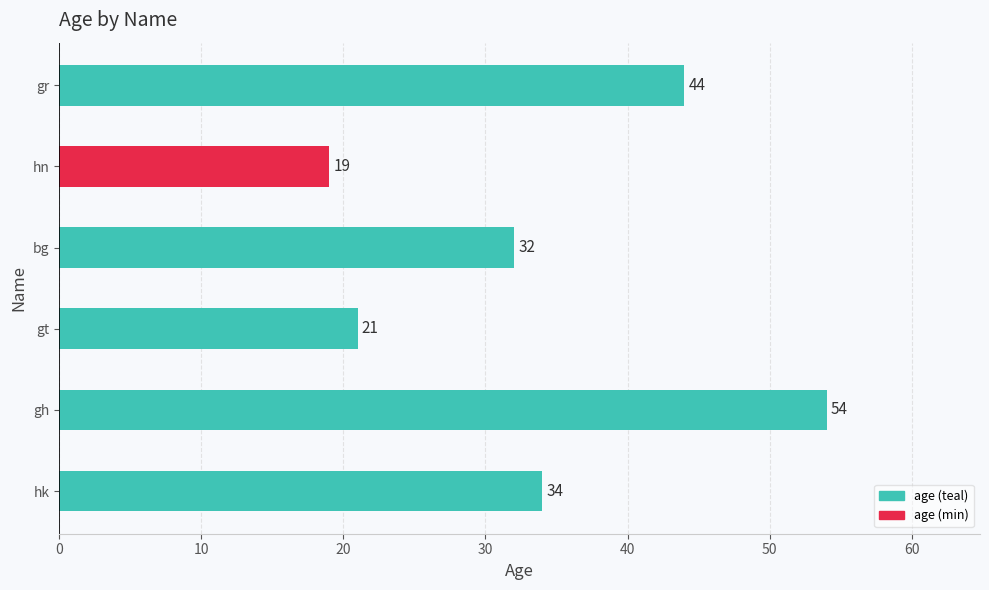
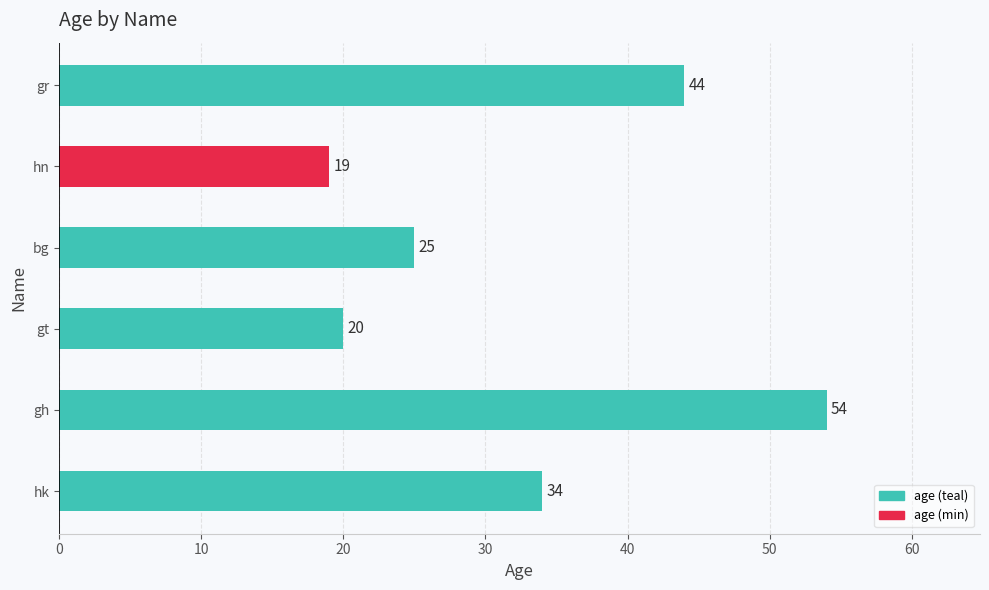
bg: 32 -> 25
gt: 21 -> 20
